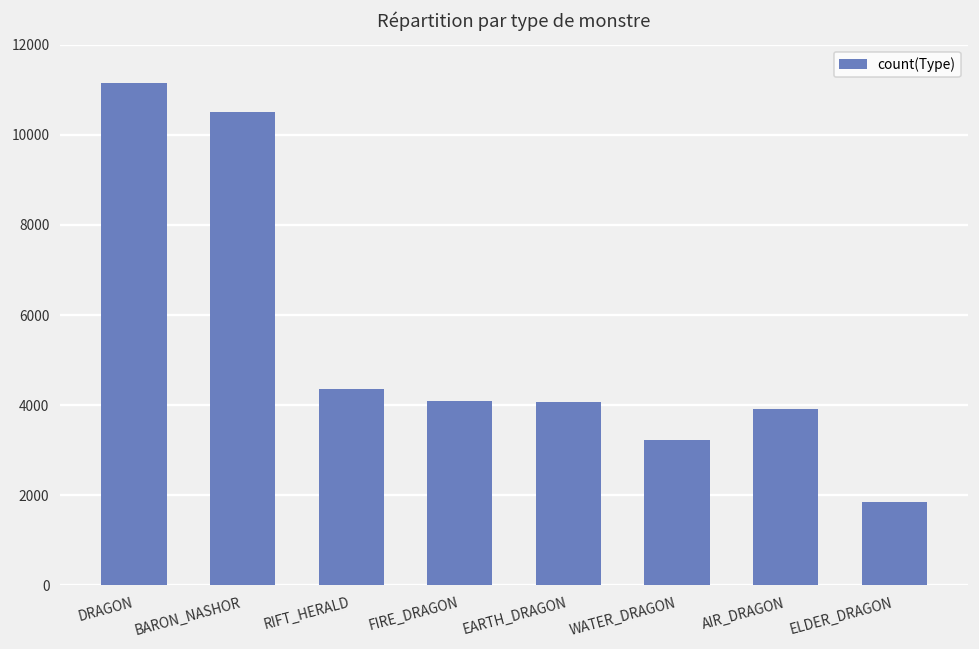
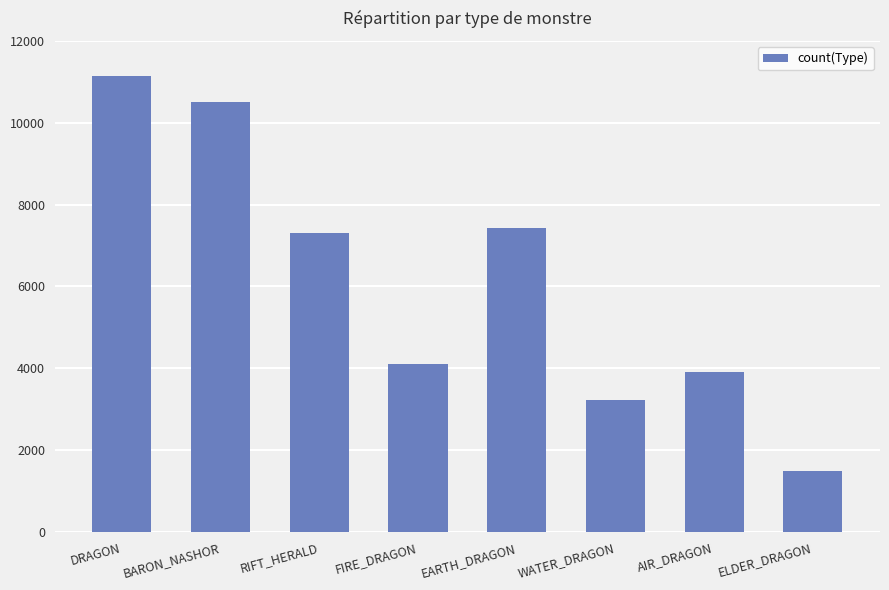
RIFT_HERALD: 4400 -> 7300
EARTH_DRAGON: 4100 -> 7400
ELDER_DRAGON: 1800 -> 1500
